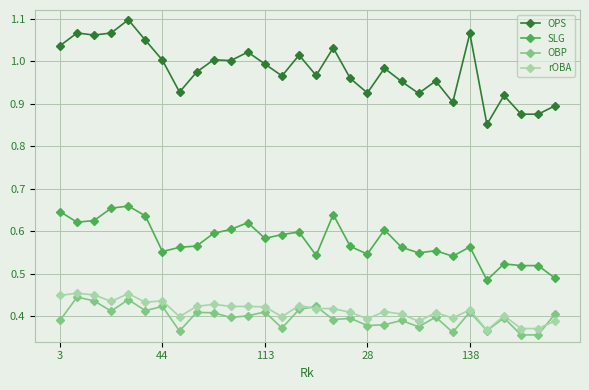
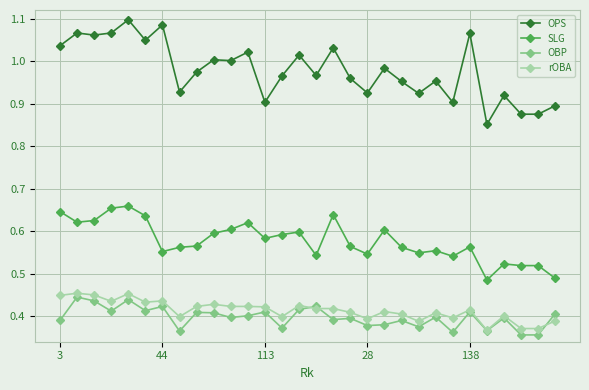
OPS, 44: 1.00 -> 1.09
OPS, 113: 0.99 -> 0.90
